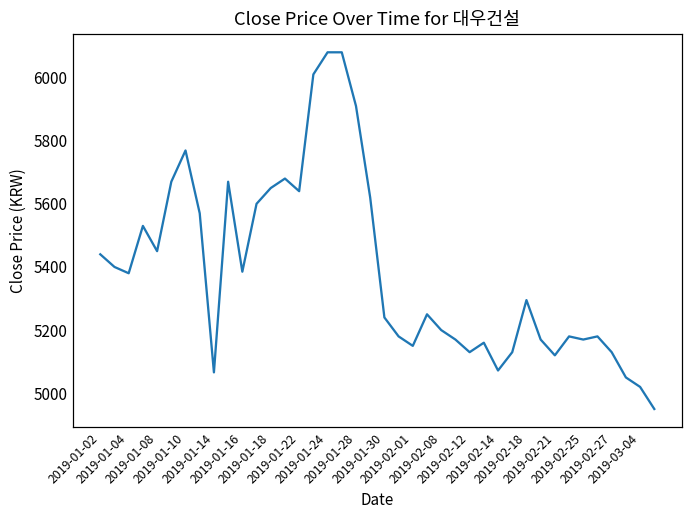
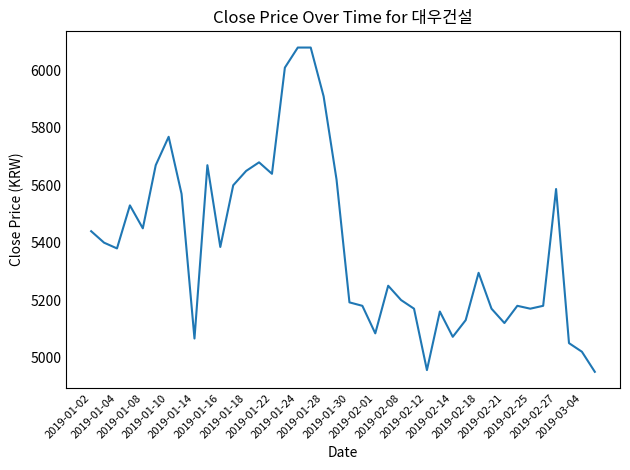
2019-01-30: 5240 -> 5190
2019-02-01: 5150 -> 5080
2019-02-12: 5130 -> 4960
2019-02-27: 5130 -> 5590
